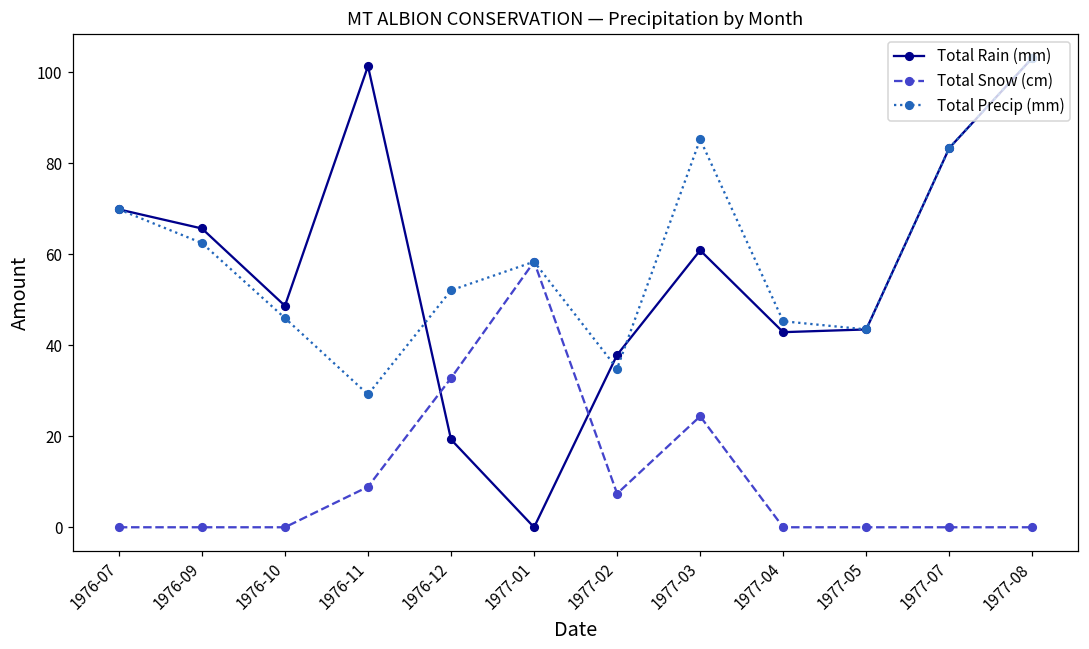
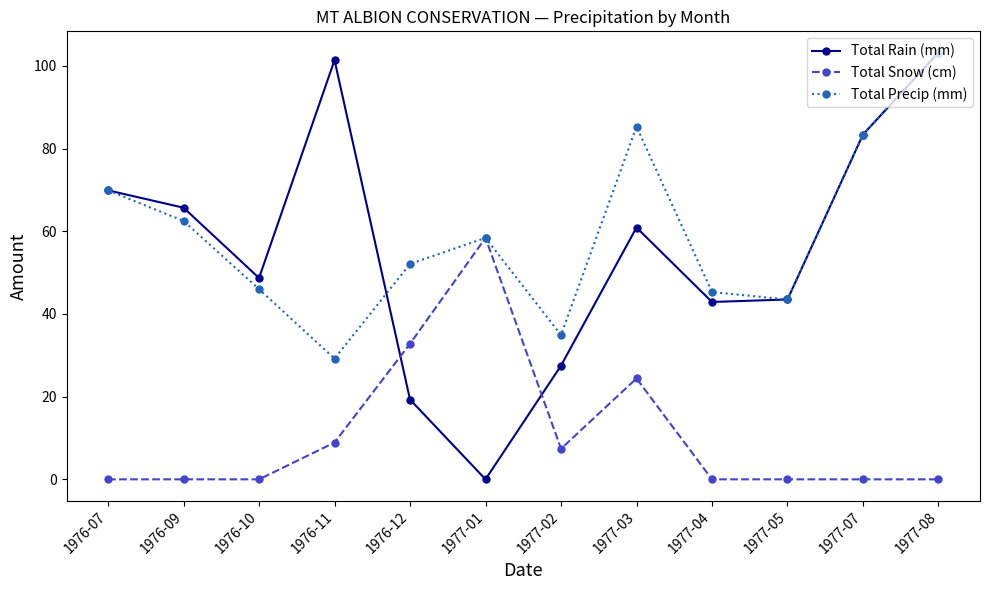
Total Rain (mm), 1977-02: 38 -> 28
